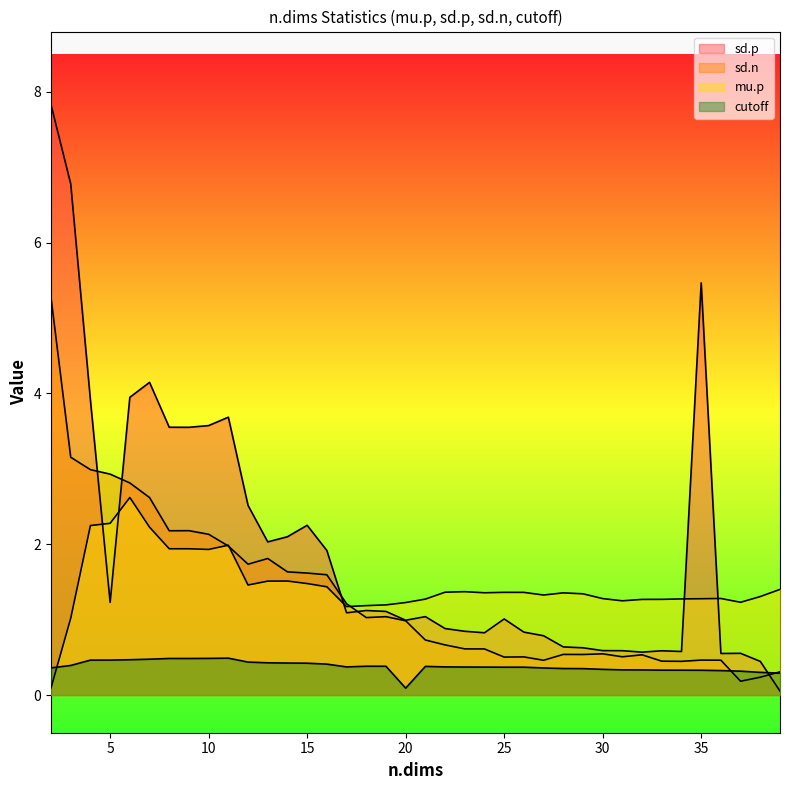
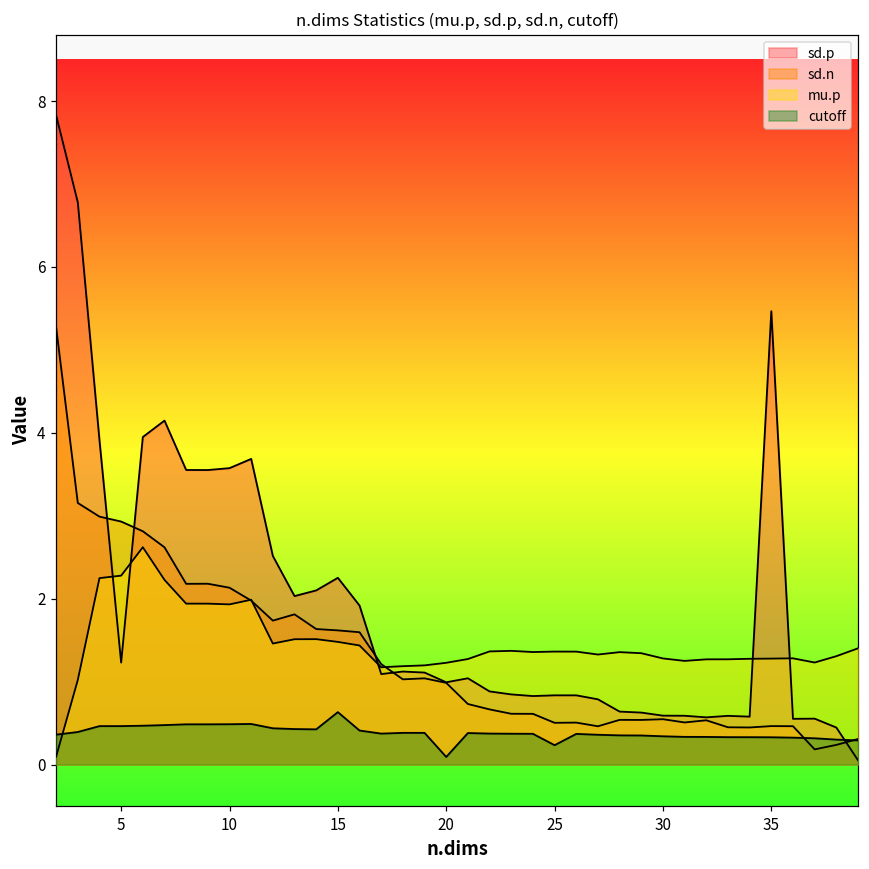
cutoff, 15: 0.4 -> 0.6
sd.p, 25: 1.0 -> 0.8
cutoff, 25: 0.4 -> 0.2
